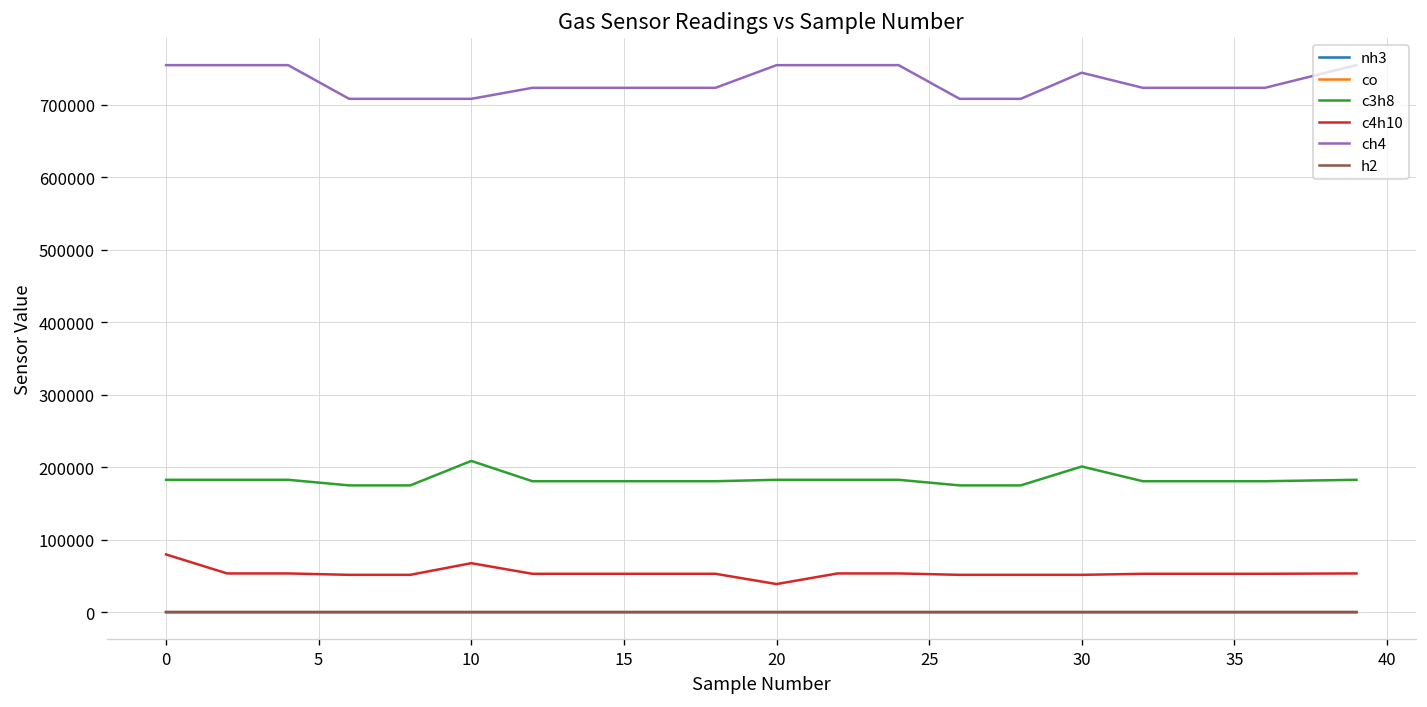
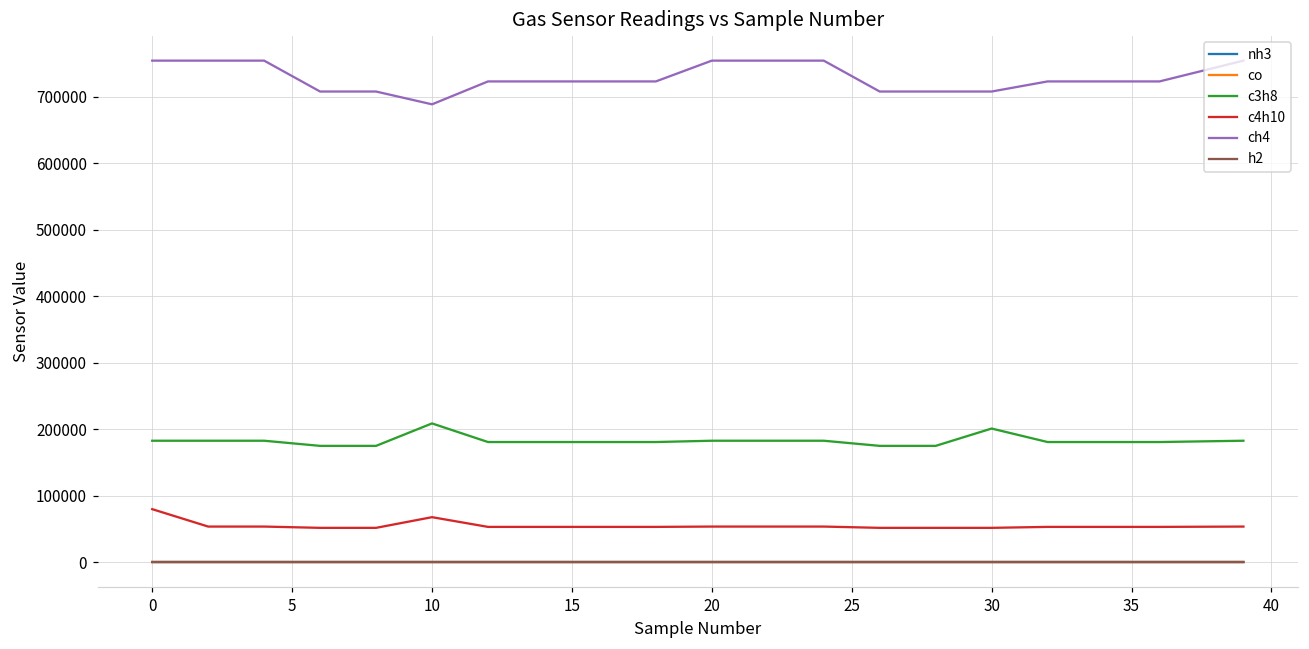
ch4, 10: 710000 -> 690000
c4h10, 20: 40000 -> 50000
ch4, 30: 740000 -> 710000
